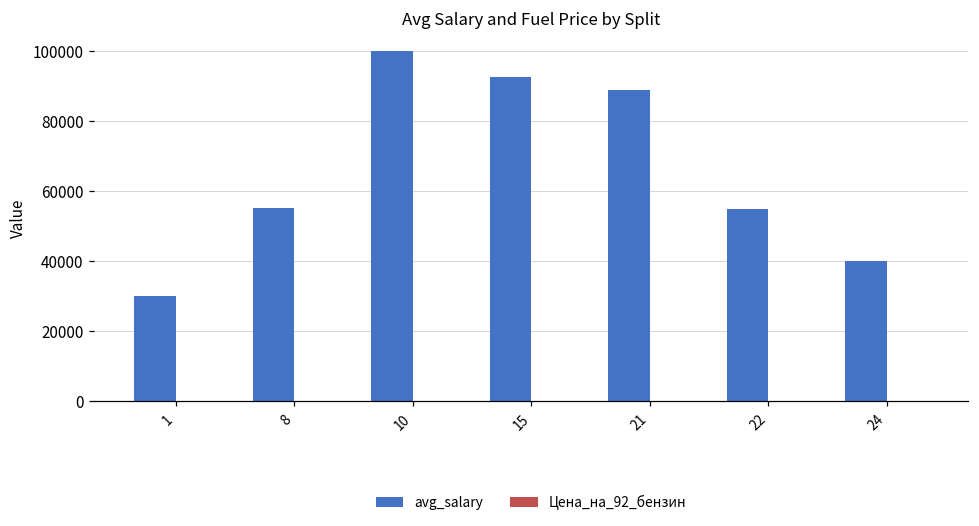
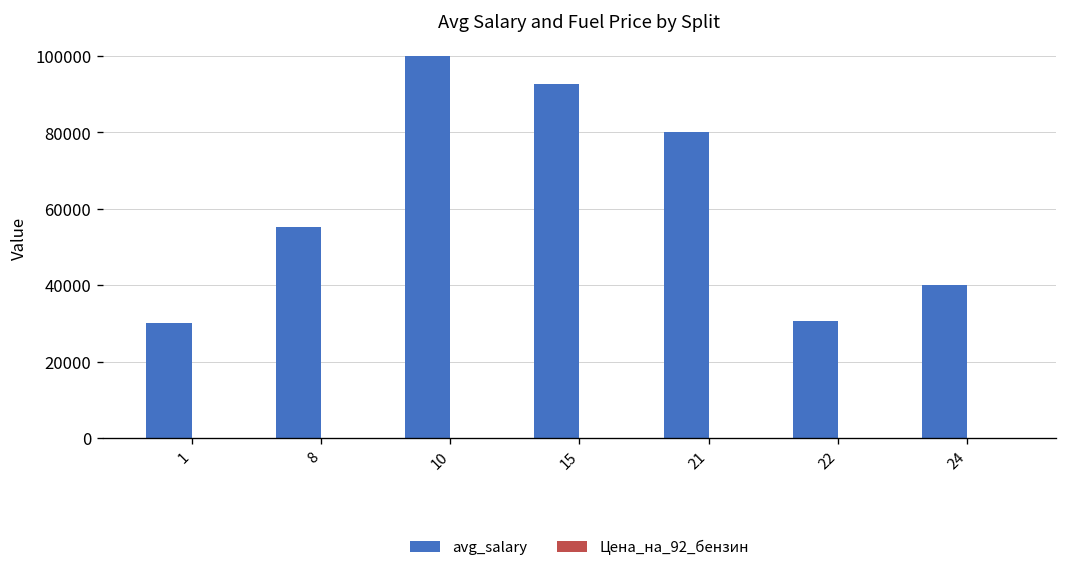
avg_salary, 21: 89000 -> 80000
avg_salary, 22: 55000 -> 31000
